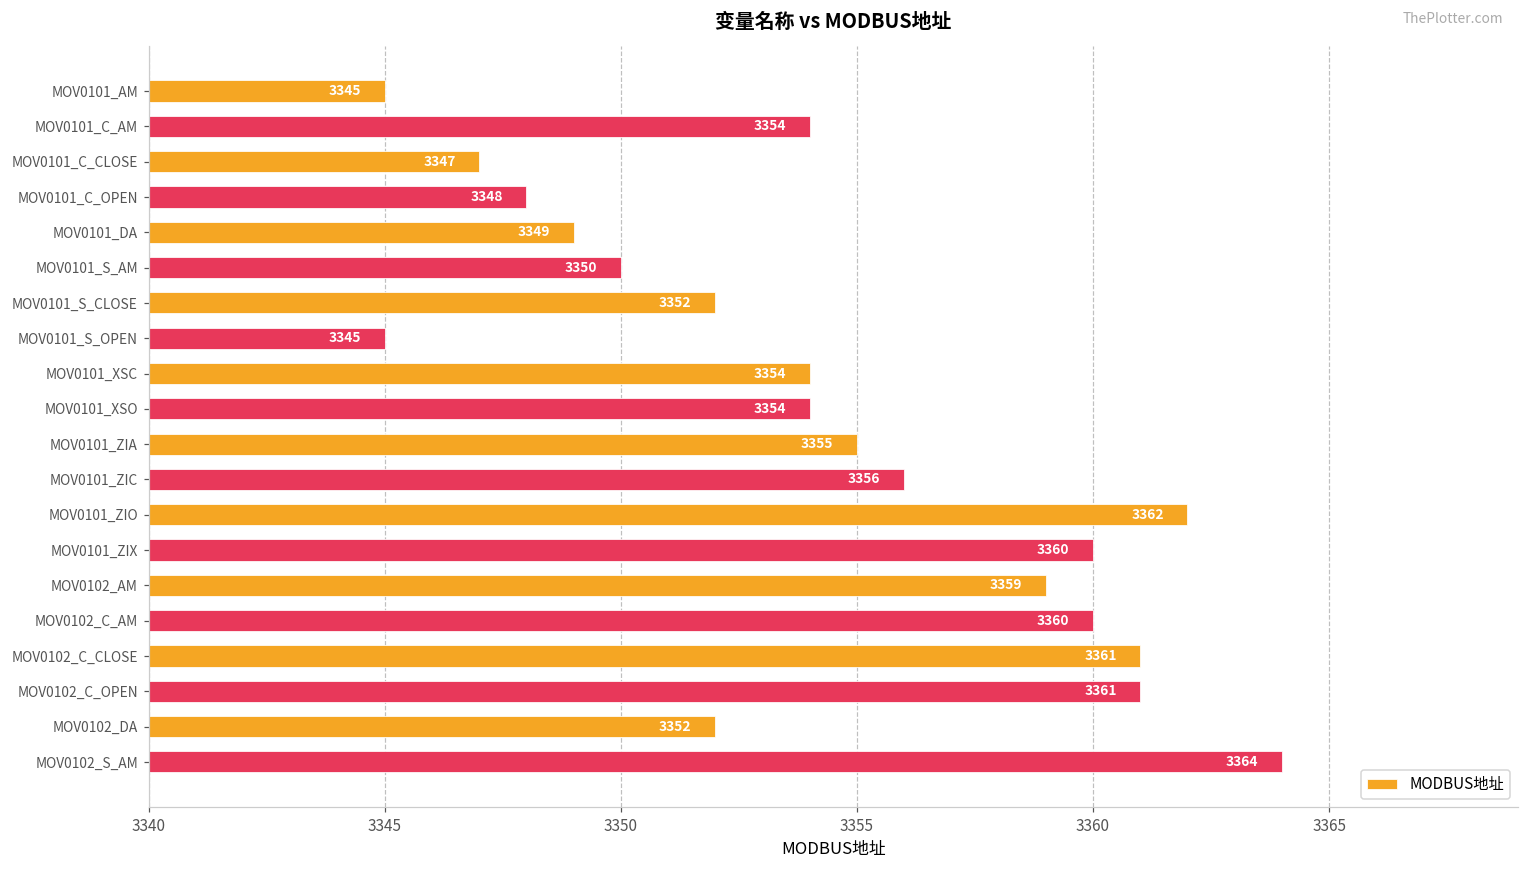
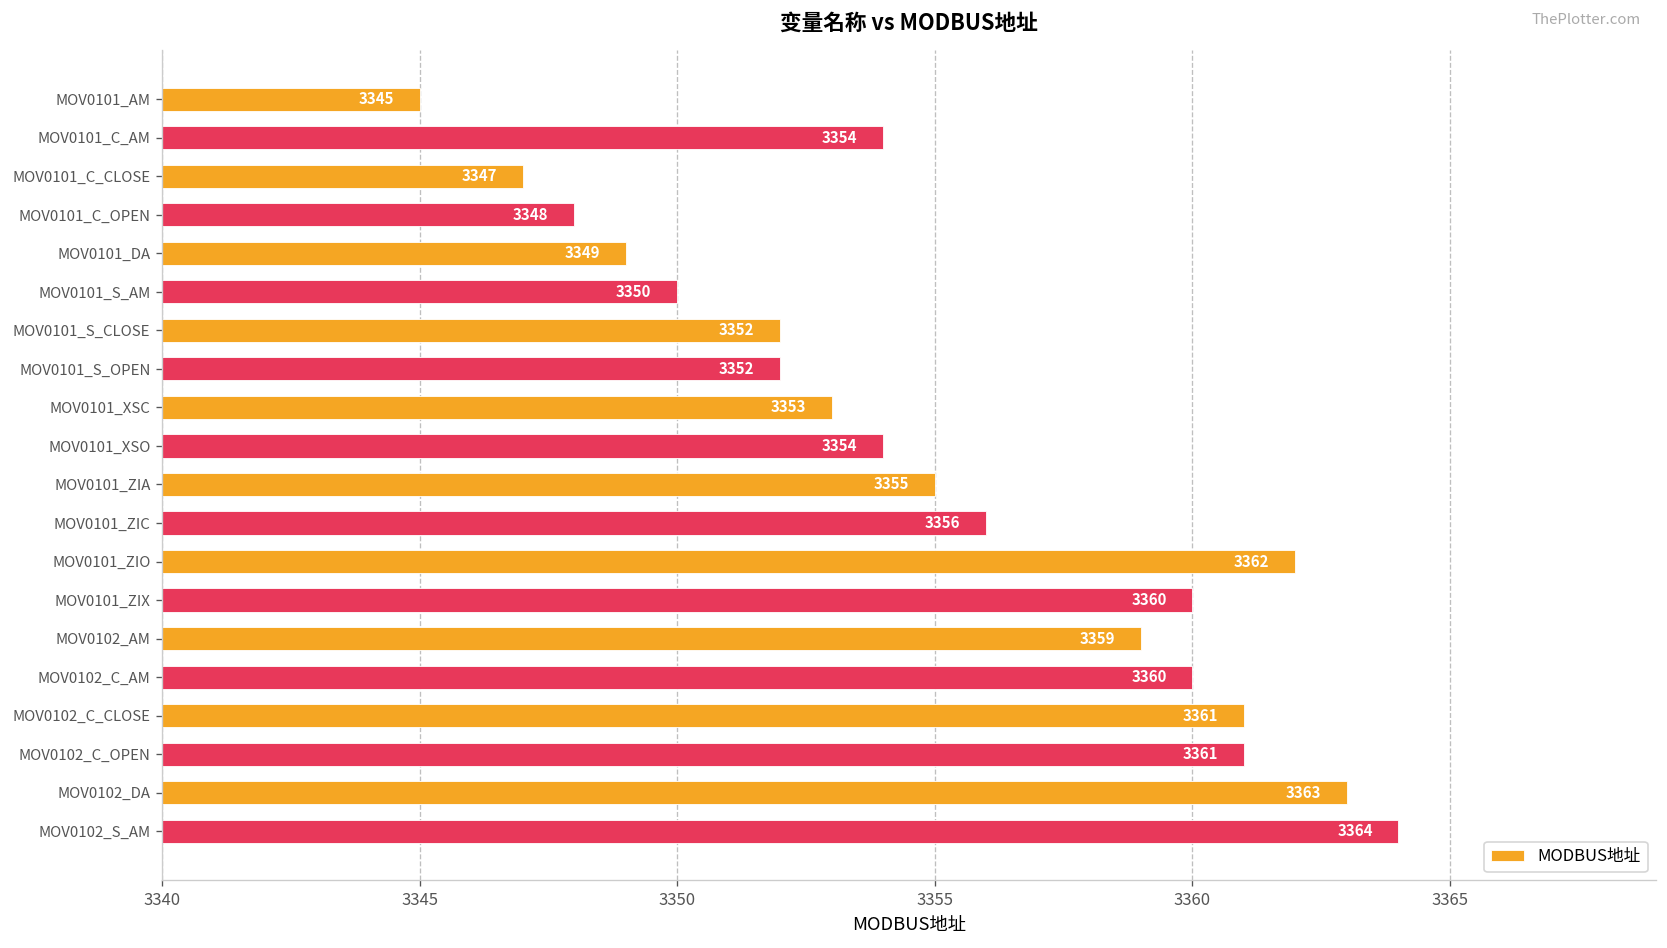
MOV0101_S_OPEN: 3345 -> 3352
MOV0101_XSC: 3354 -> 3353
MOV0102_DA: 3352 -> 3363
